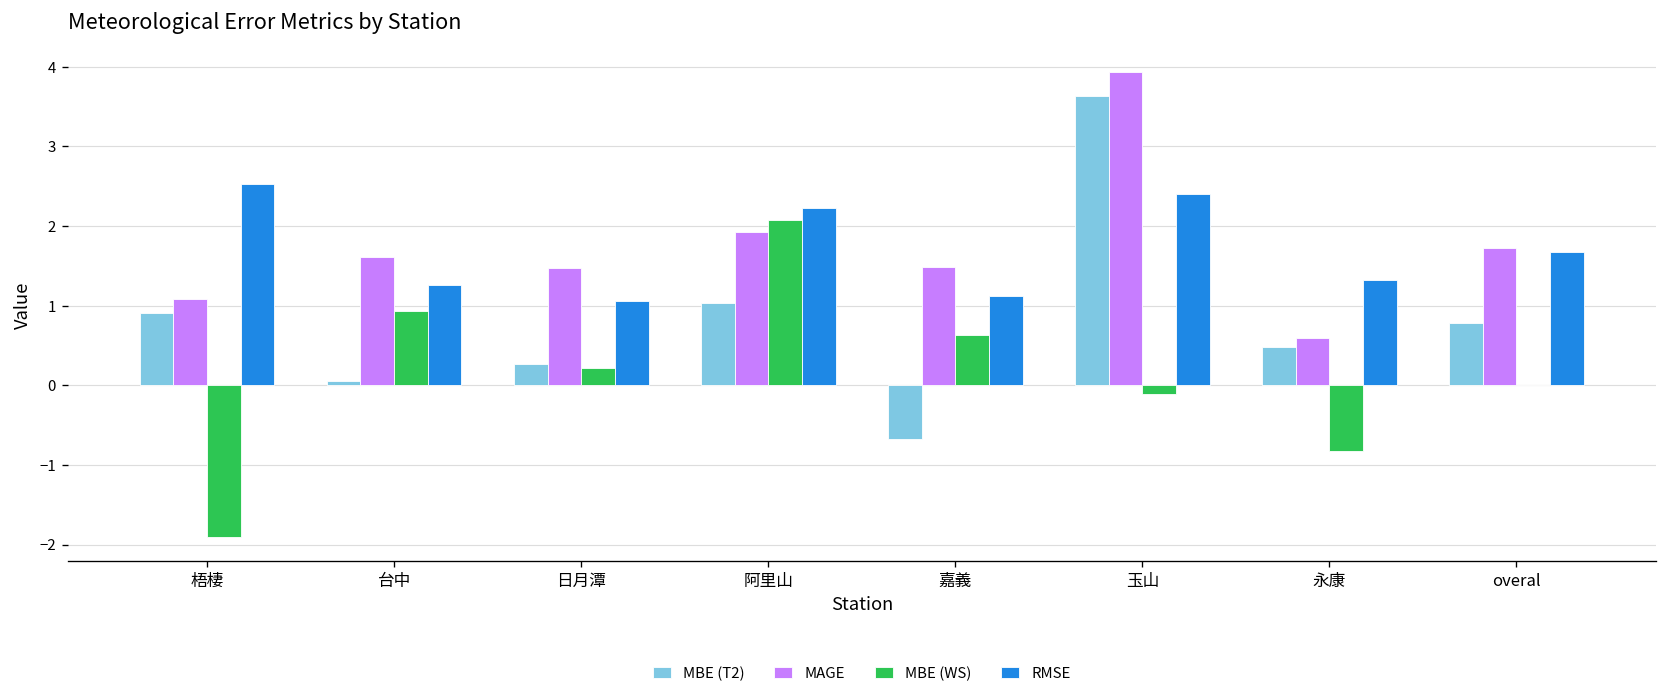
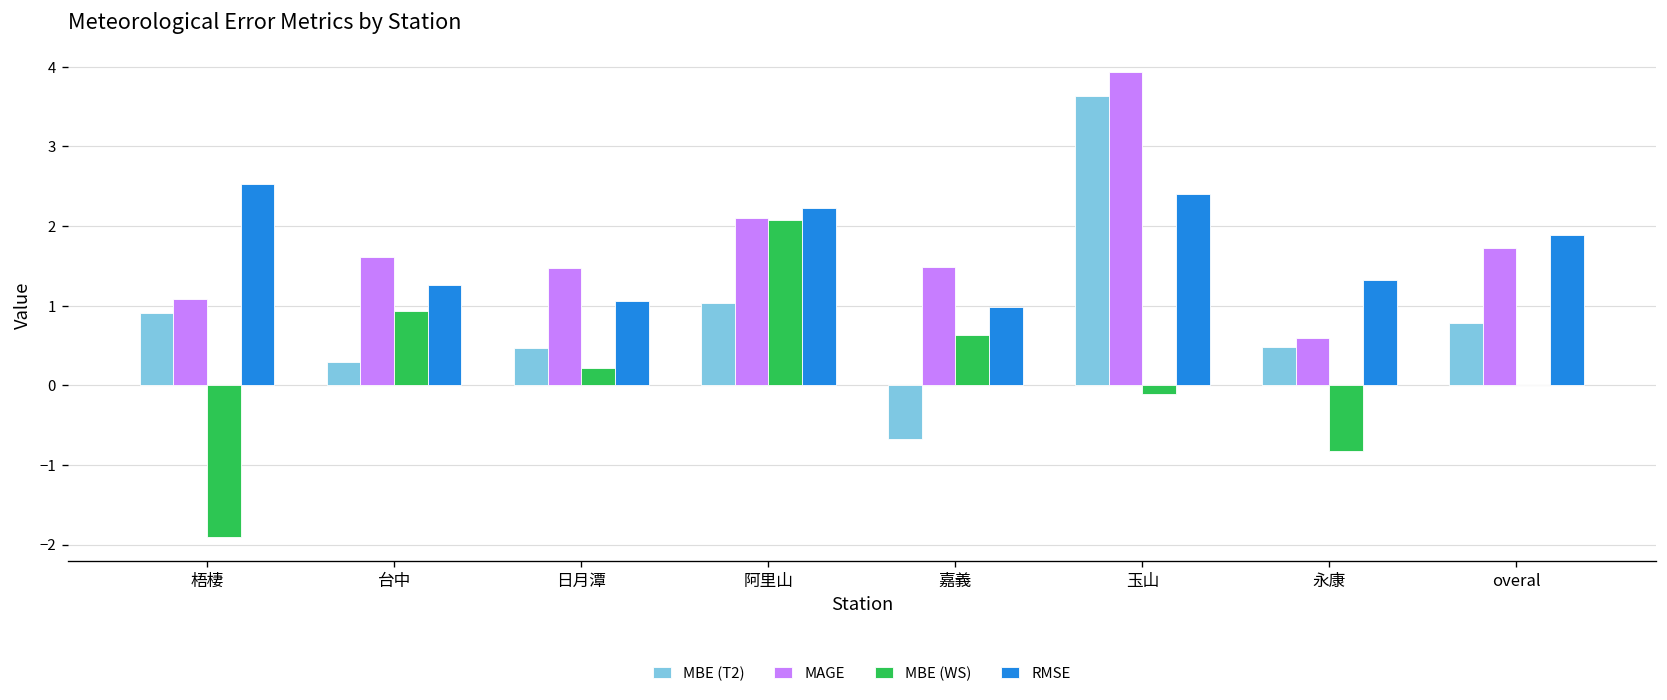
MBE (T2), 台中: 0.1 -> 0.3
MBE (T2), 日月潭: 0.3 -> 0.5
MAGE, 阿里山: 1.9 -> 2.1
RMSE, 嘉義: 1.1 -> 1.0
RMSE, overal: 1.7 -> 1.9
